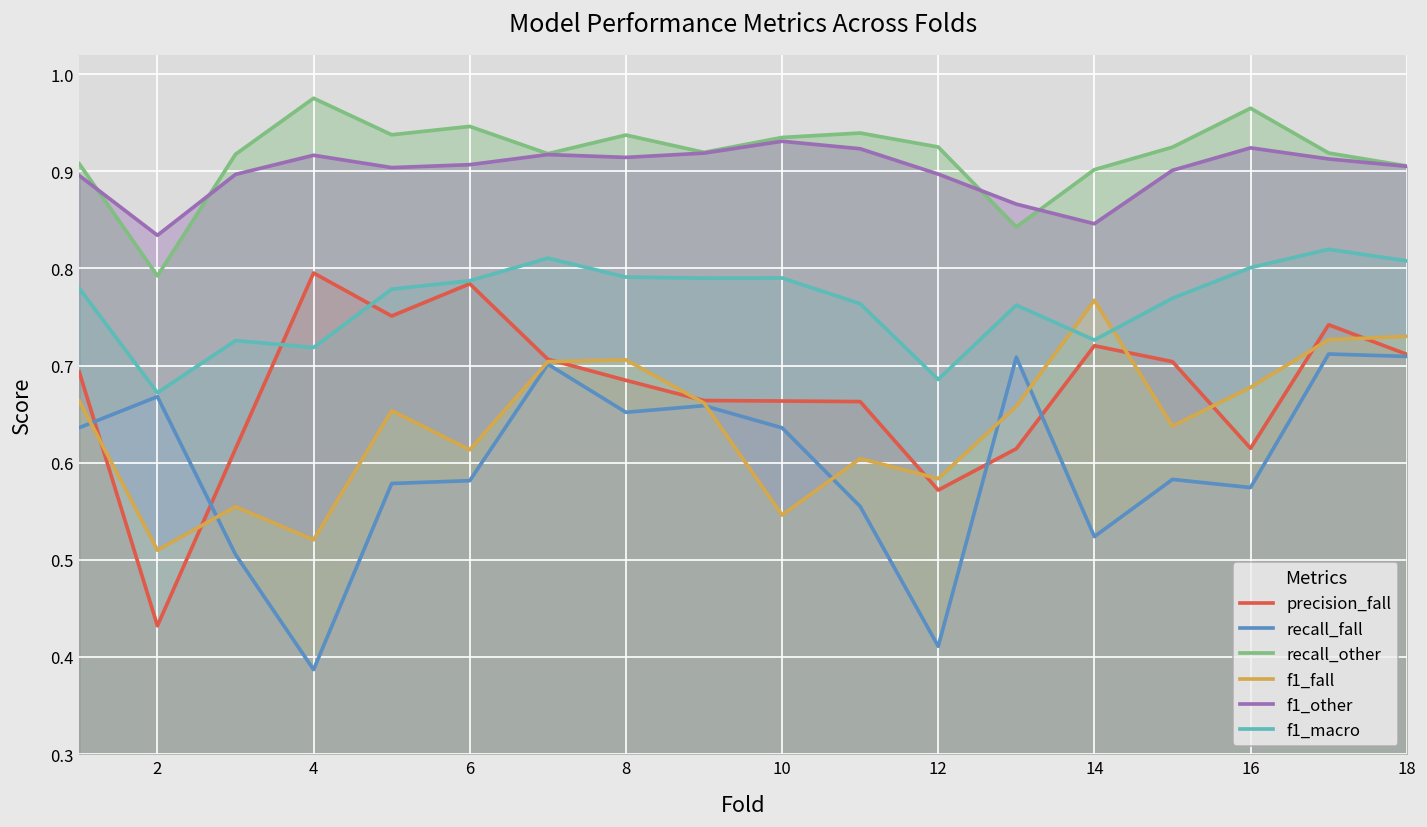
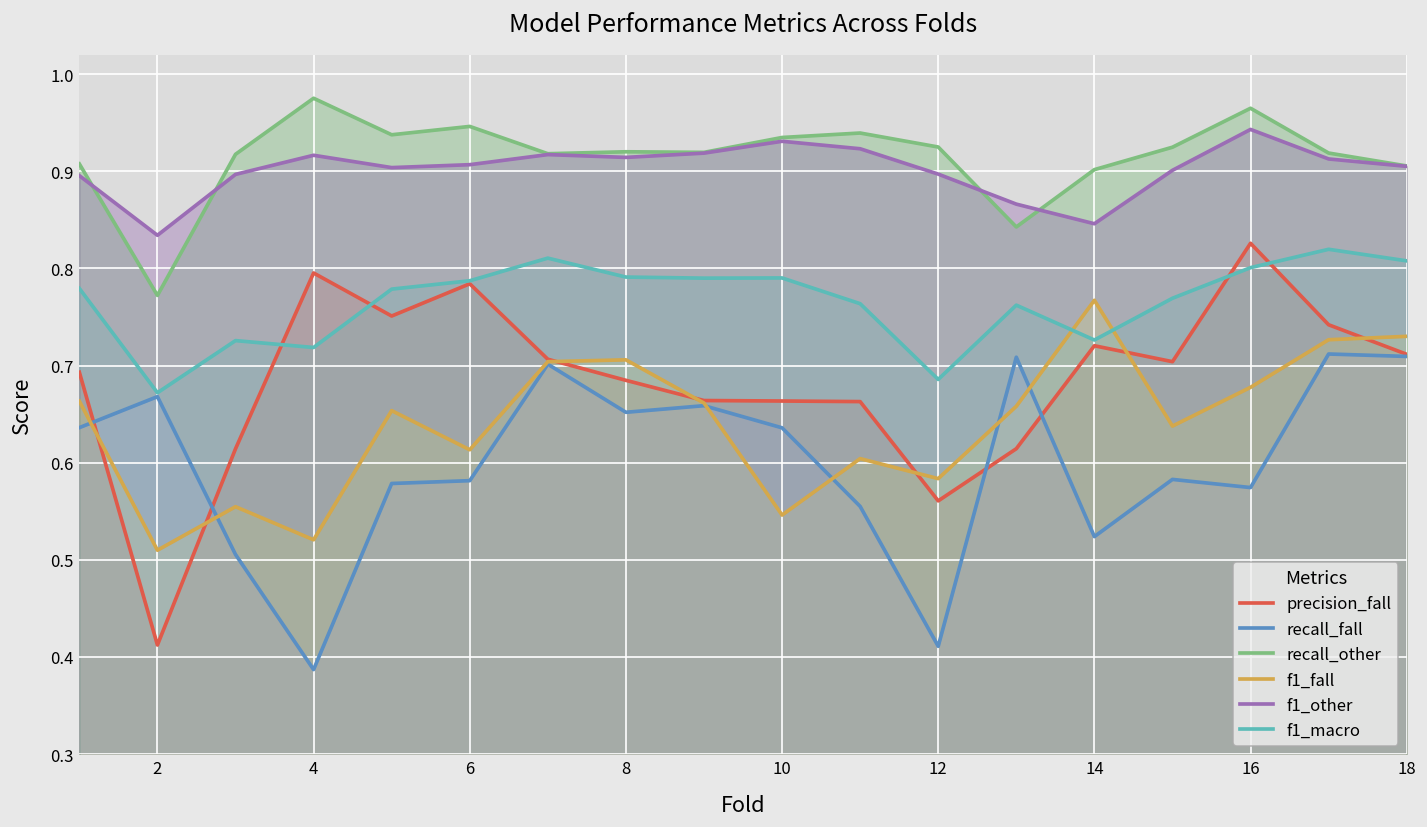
precision_fall, 2: 0.43 -> 0.41
recall_other, 2: 0.79 -> 0.77
recall_other, 8: 0.94 -> 0.92
precision_fall, 12: 0.57 -> 0.56
precision_fall, 16: 0.61 -> 0.83
f1_other, 16: 0.92 -> 0.94
